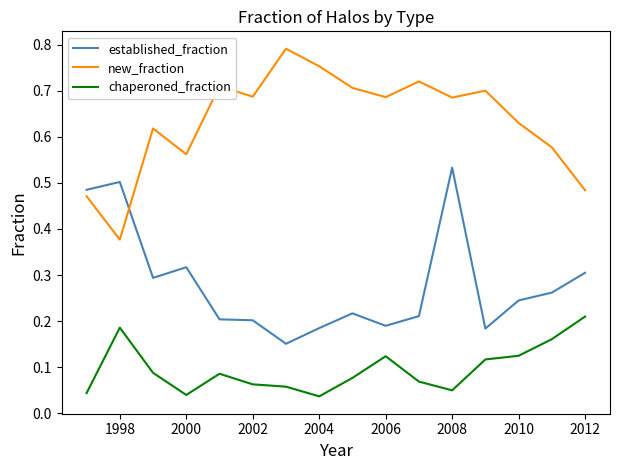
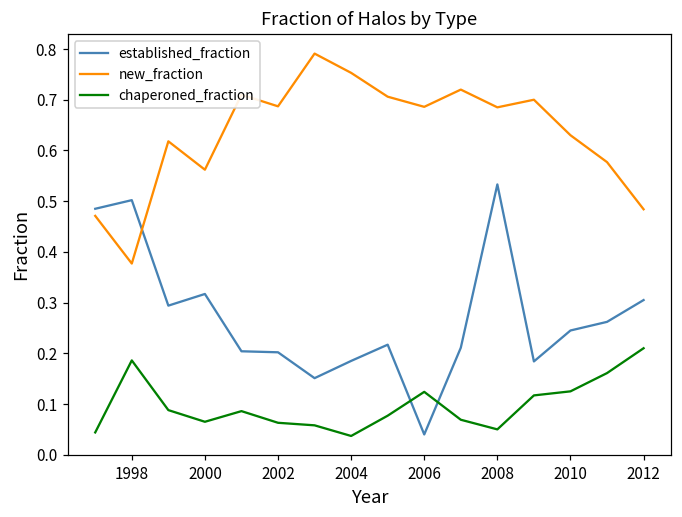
chaperoned_fraction, 2000: 0.04 -> 0.07
established_fraction, 2006: 0.19 -> 0.04
